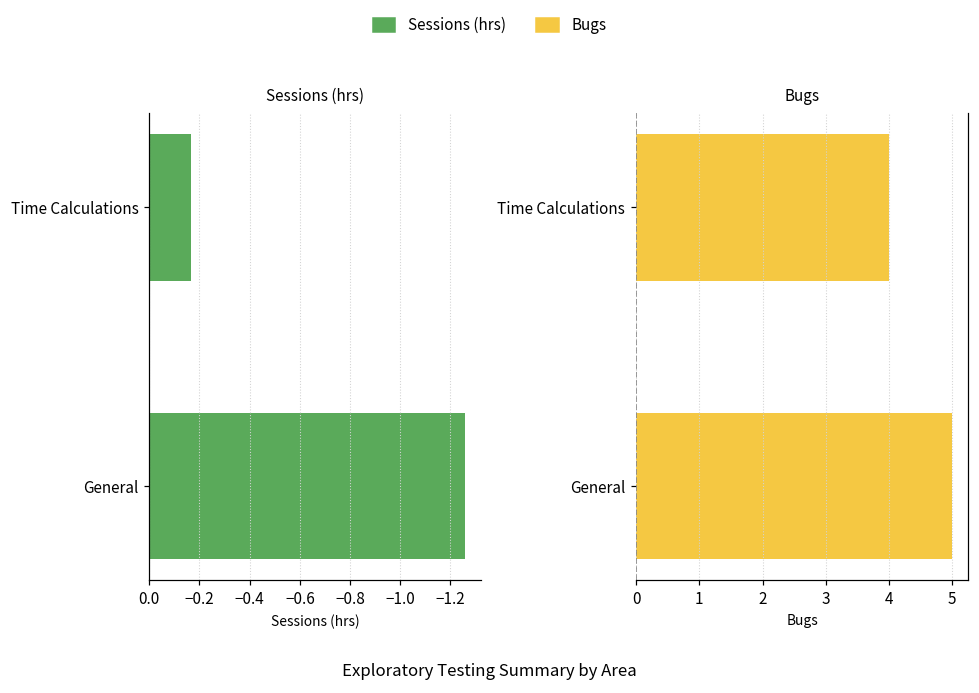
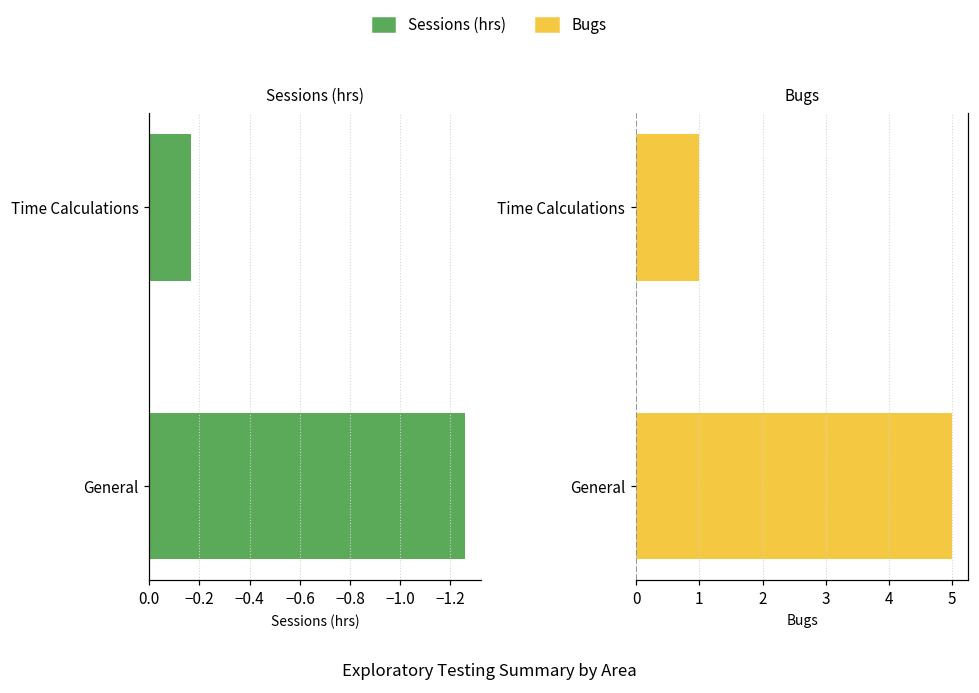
Bugs, Time Calculations: 4 -> 1
